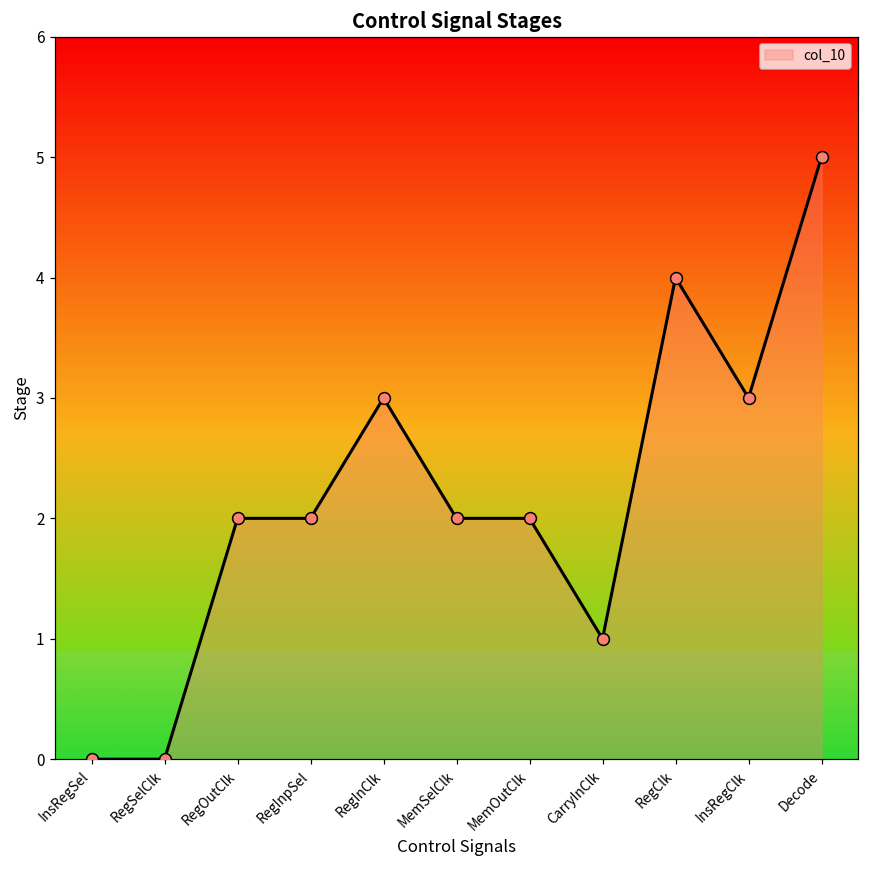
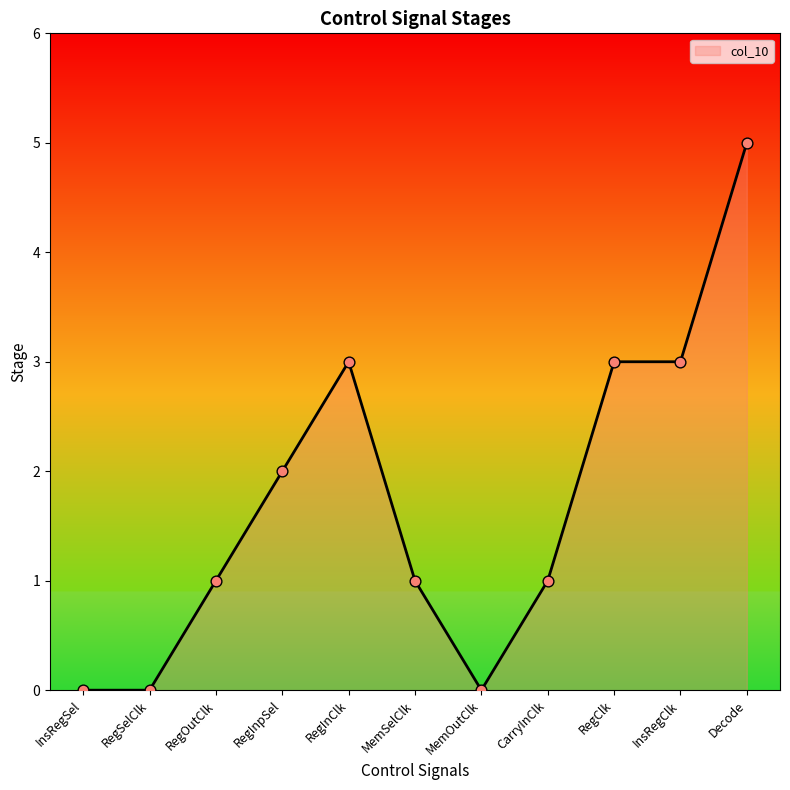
RegOutClk: 2 -> 1
MemSelClk: 2 -> 1
MemOutClk: 2 -> 0
RegClk: 4 -> 3
